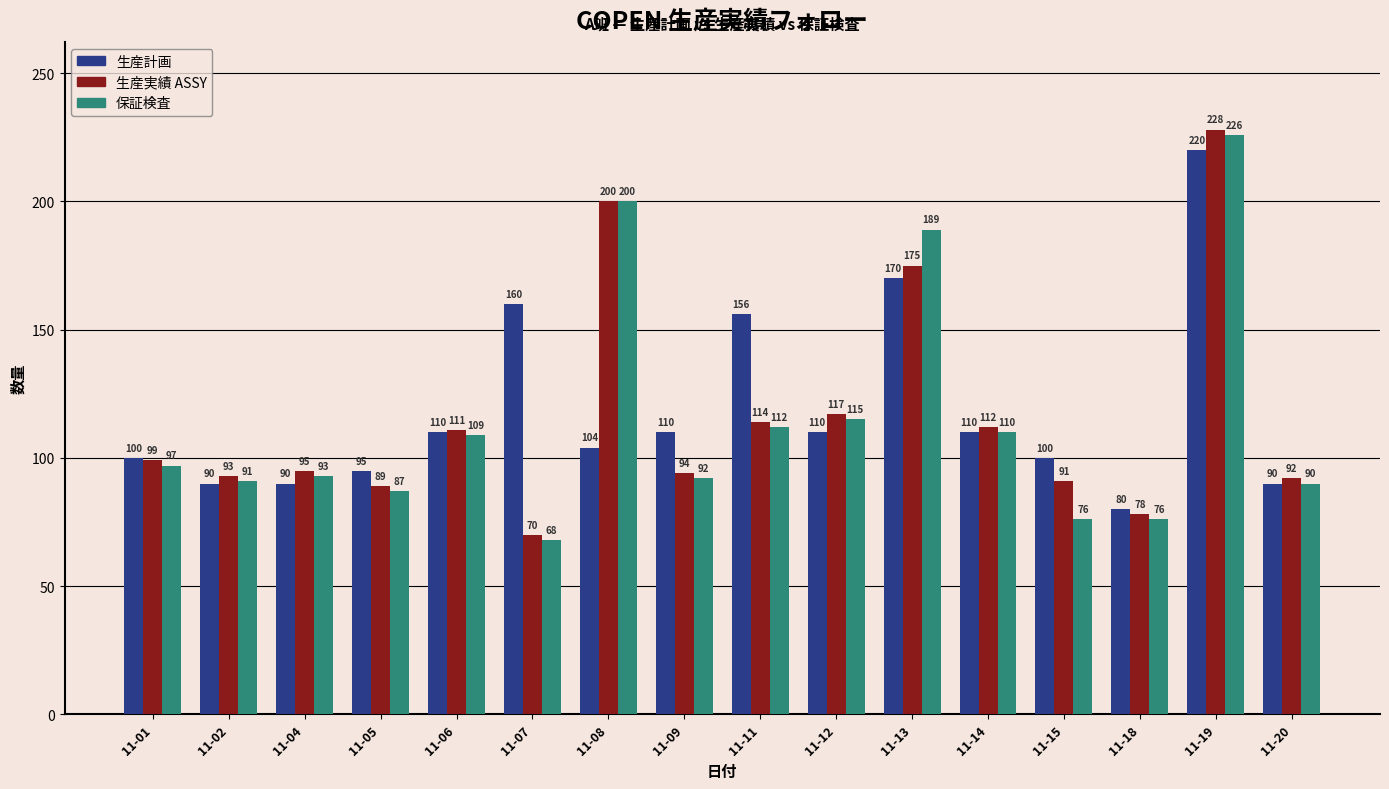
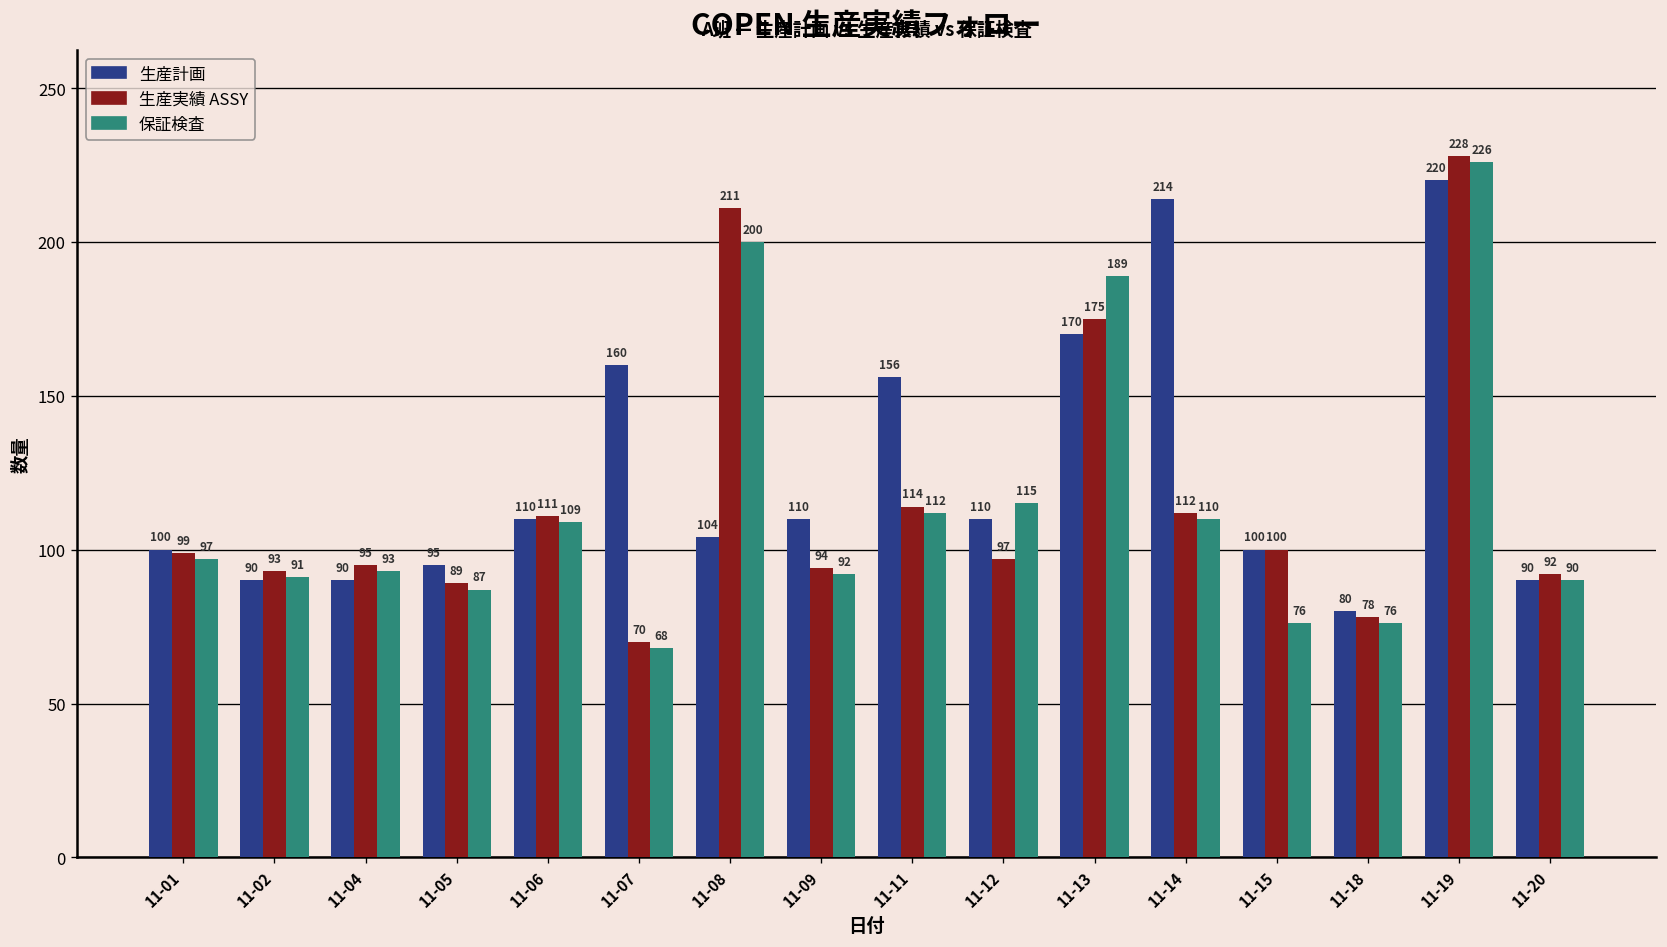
生産実績 ASSY, 11-08: 200 -> 211
生産実績 ASSY, 11-12: 117 -> 97
生産計画, 11-14: 110 -> 214
生産実績 ASSY, 11-15: 91 -> 100
